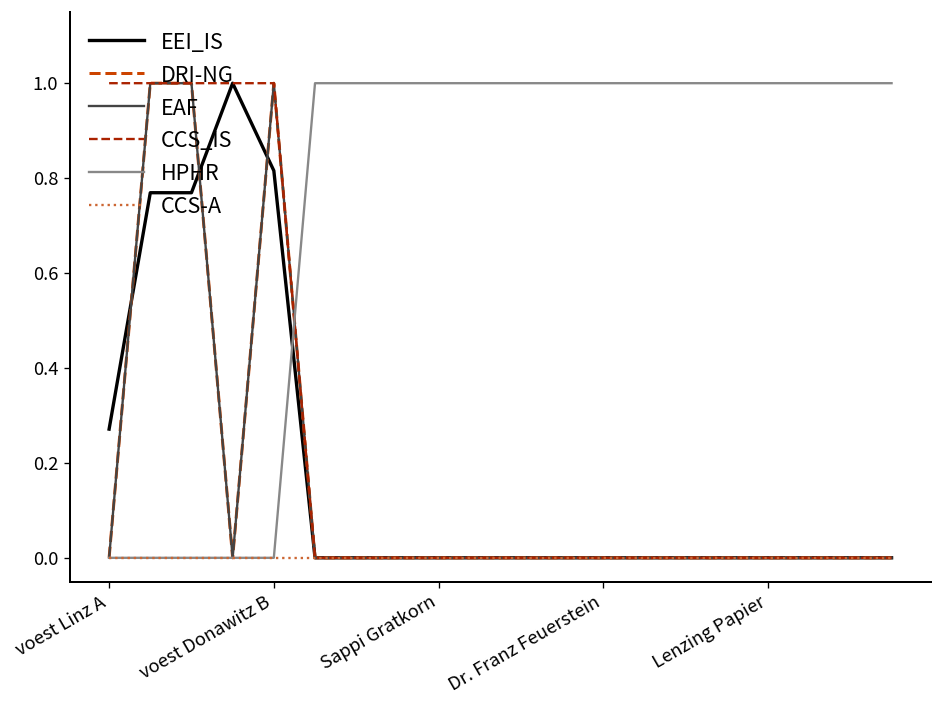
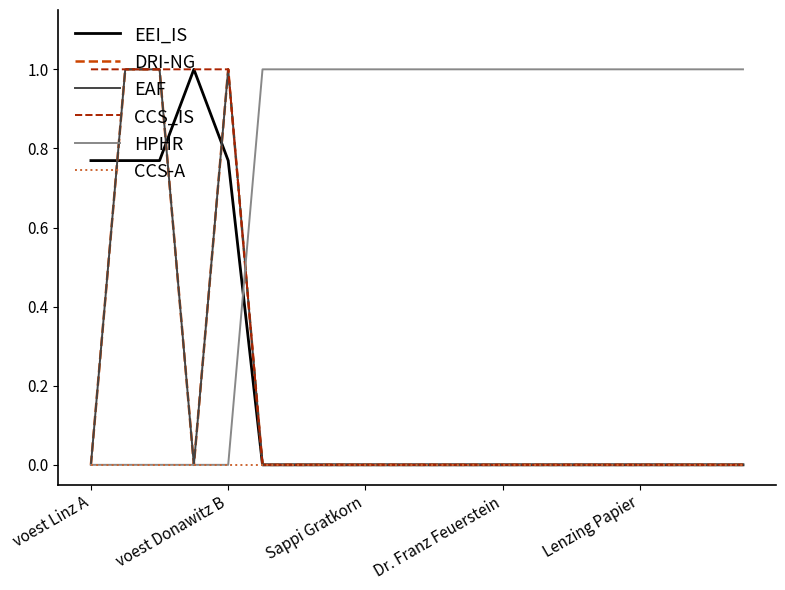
EEI_IS, voest Linz A: 0.27 -> 0.77
EEI_IS, voest Donawitz B: 0.82 -> 0.77
